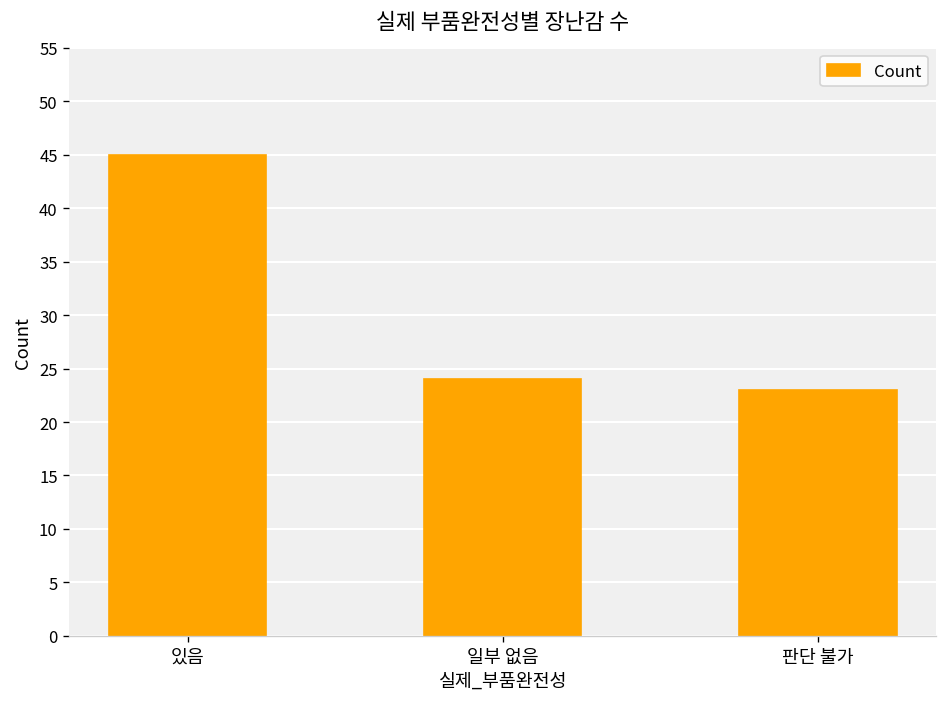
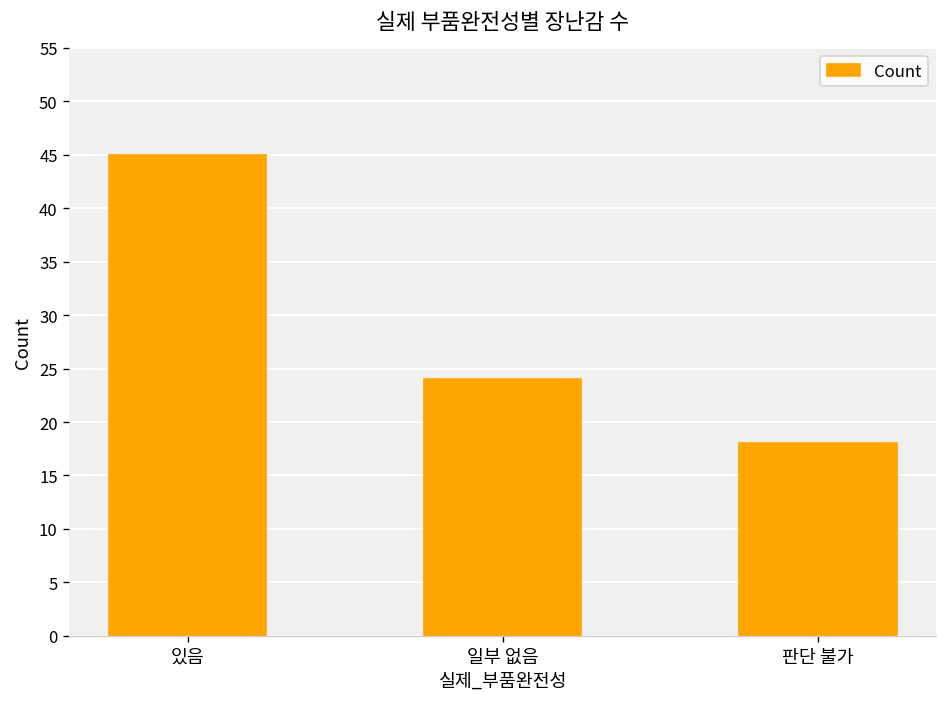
판단 불가: 23 -> 18
